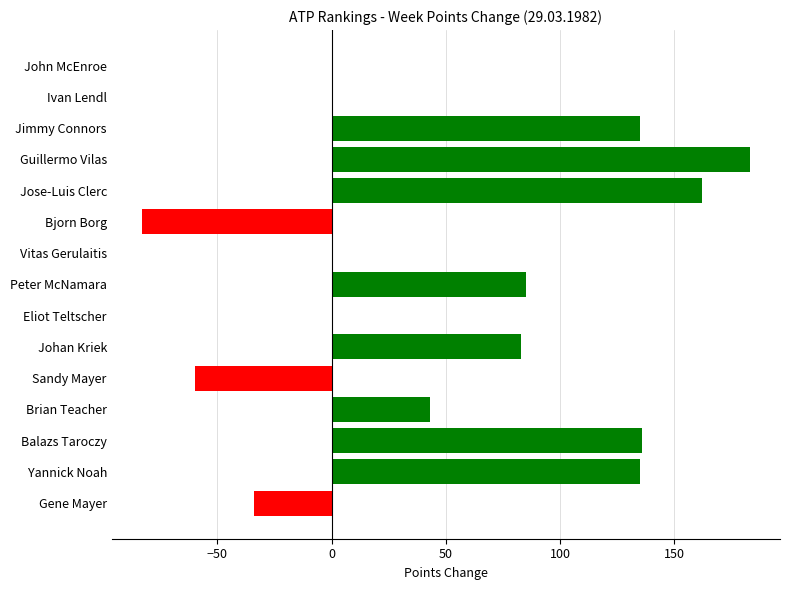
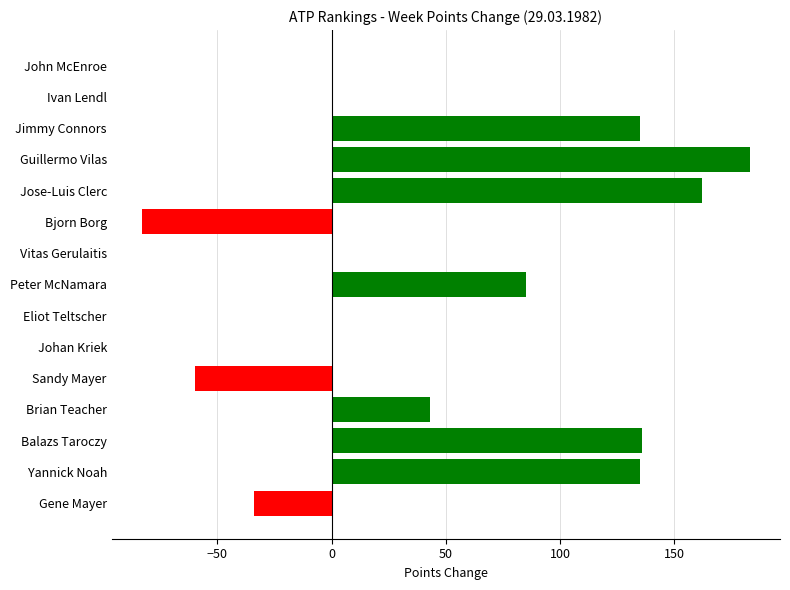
Johan Kriek: 83 -> 0
